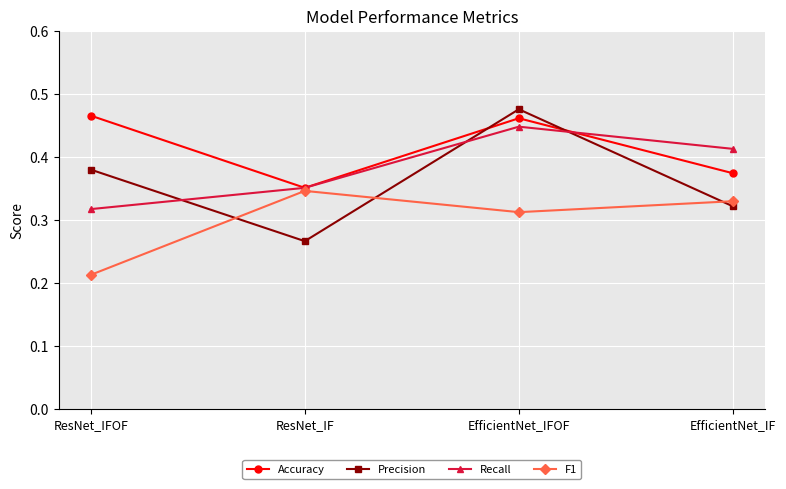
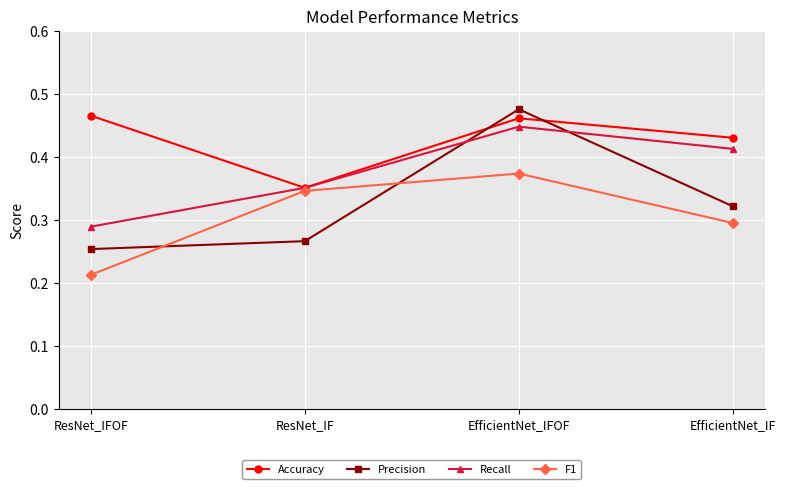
Precision, ResNet_IFOF: 0.38 -> 0.25
Recall, ResNet_IFOF: 0.32 -> 0.29
F1, EfficientNet_IFOF: 0.31 -> 0.37
Accuracy, EfficientNet_IF: 0.37 -> 0.43
F1, EfficientNet_IF: 0.33 -> 0.30
